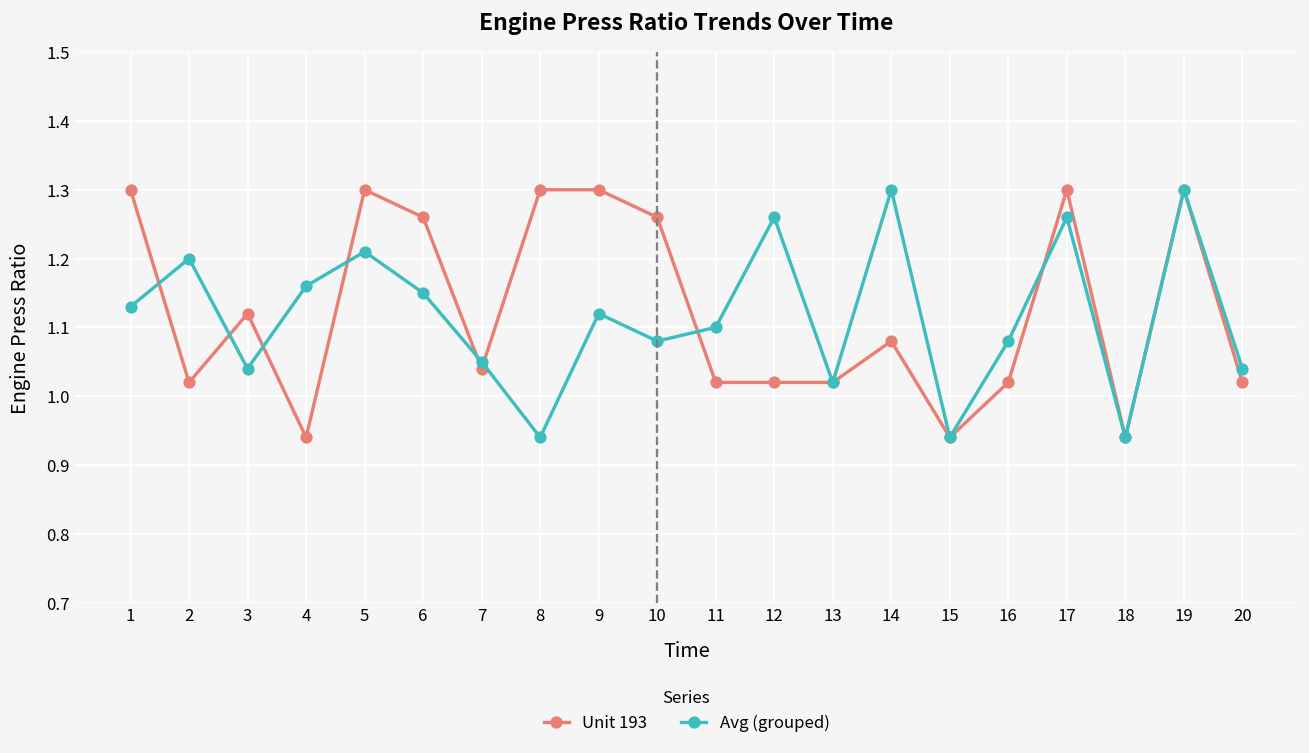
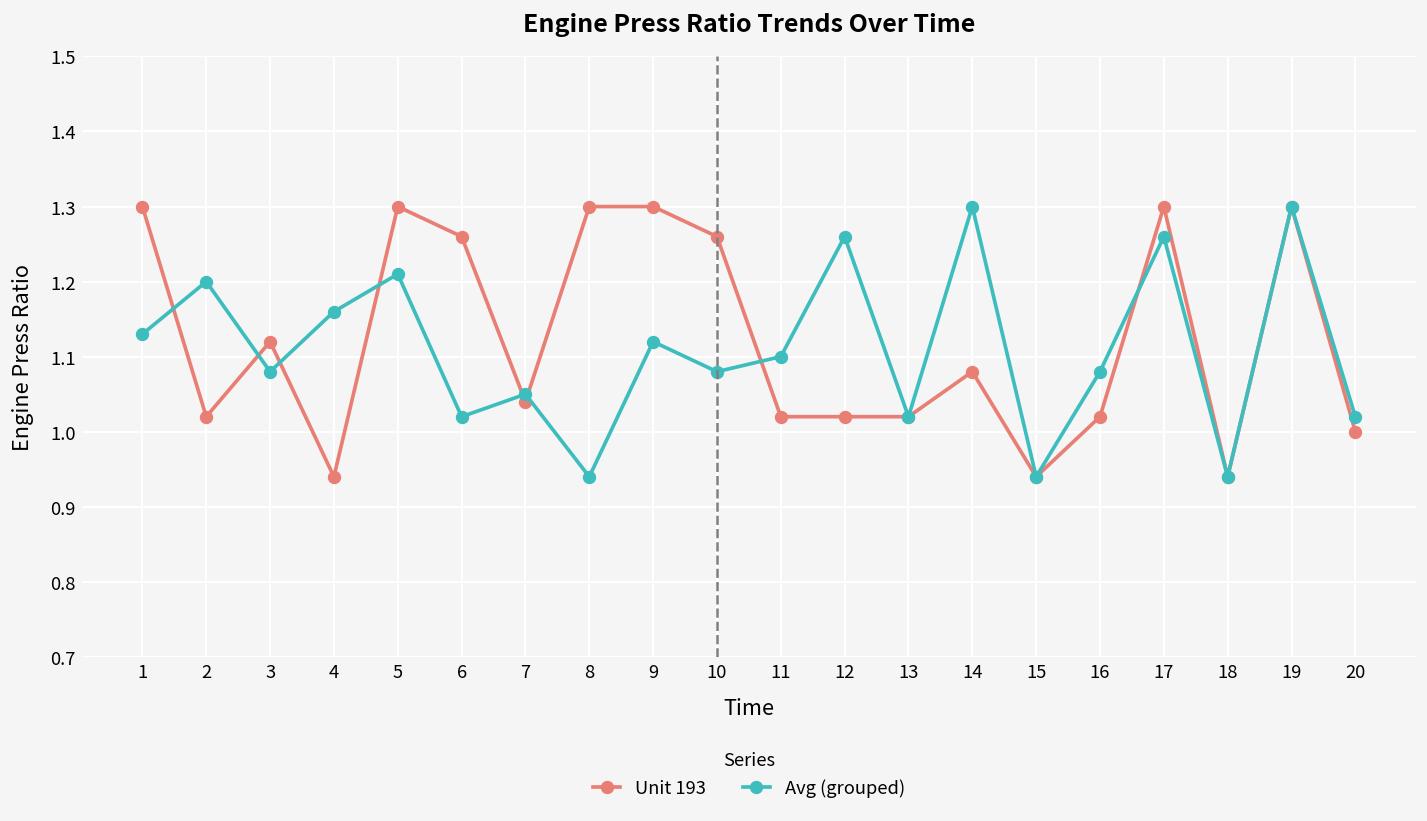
Avg (grouped), 3: 1.04 -> 1.08
Avg (grouped), 6: 1.15 -> 1.02
Unit 193, 20: 1.02 -> 1.00
Avg (grouped), 20: 1.04 -> 1.02
